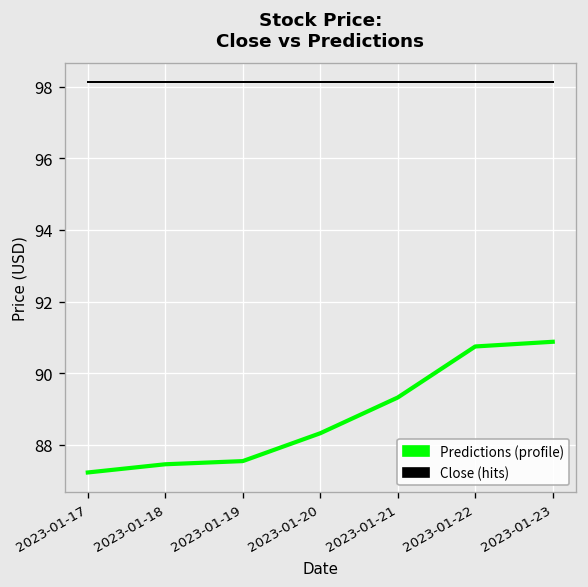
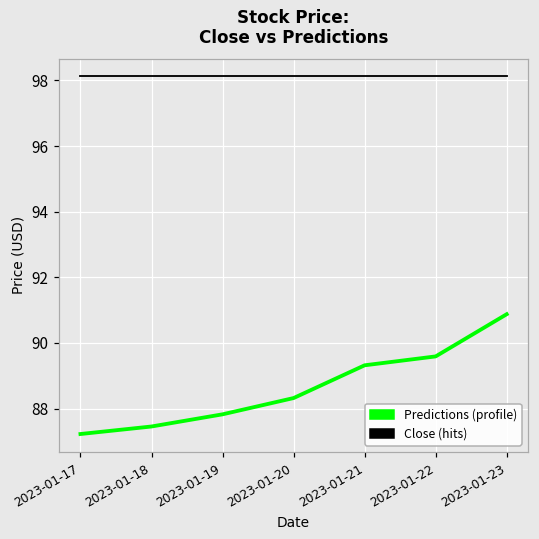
Predictions (profile), 2023-01-19: 87.5 -> 87.8
Predictions (profile), 2023-01-22: 90.7 -> 89.6
